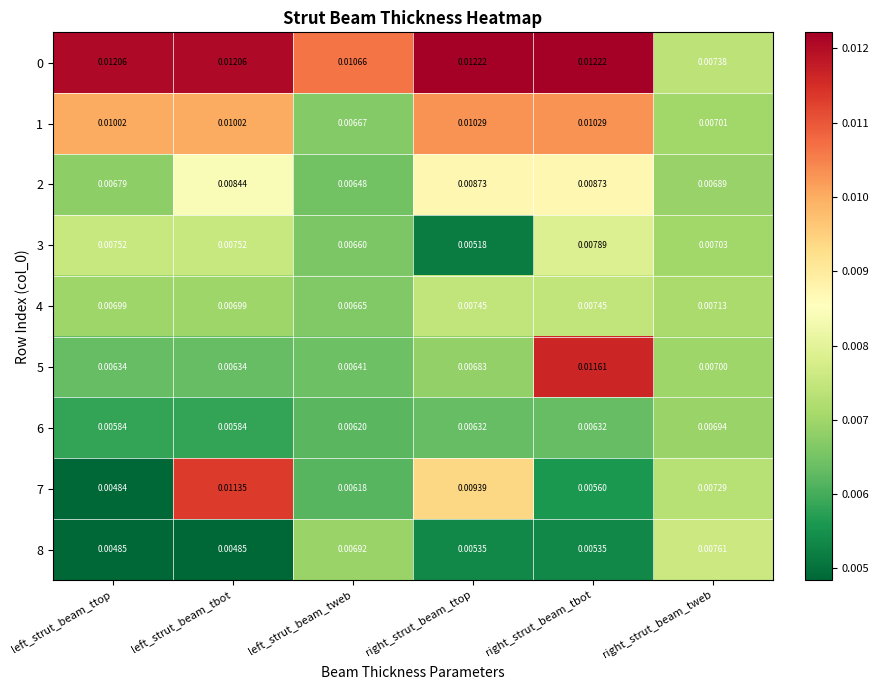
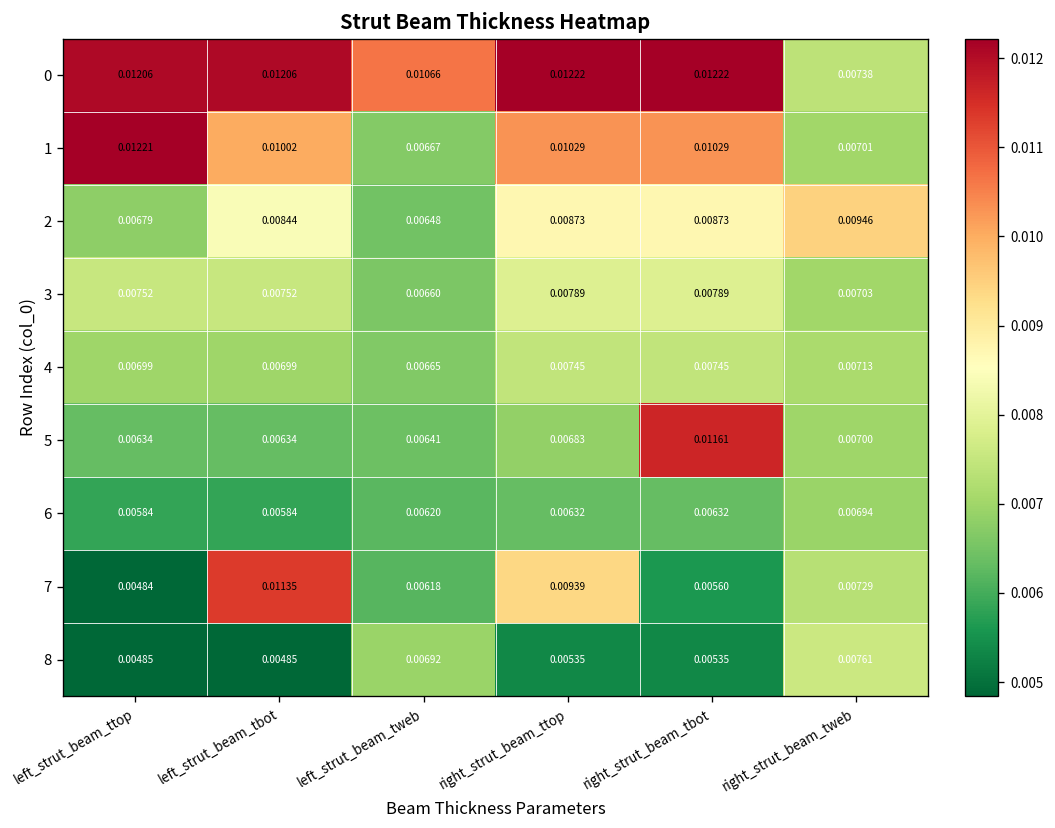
1, left_strut_beam_ttop: 0.01002 -> 0.01221
2, right_strut_beam_tweb: 0.00689 -> 0.00946
3, right_strut_beam_ttop: 0.00518 -> 0.00789
